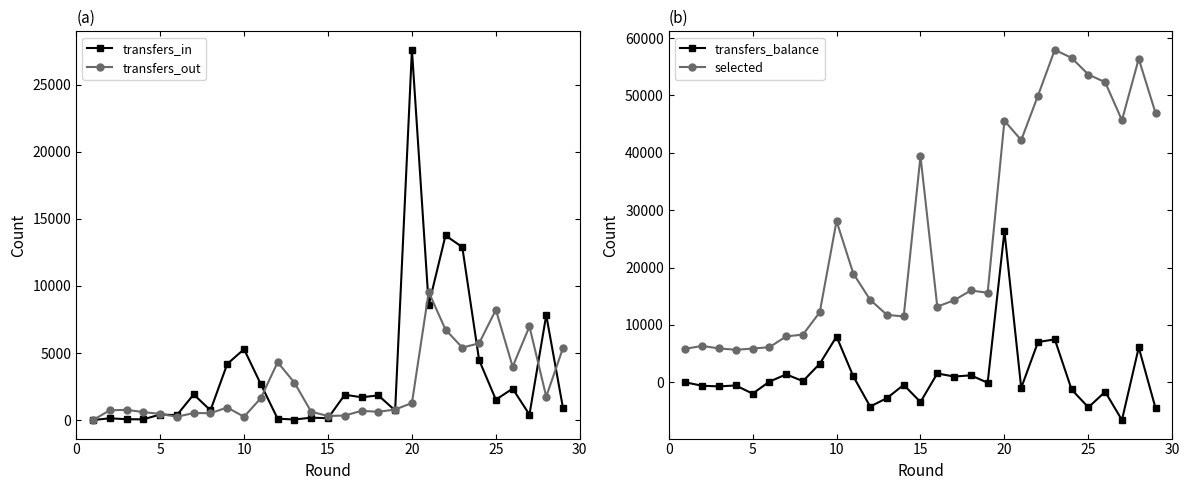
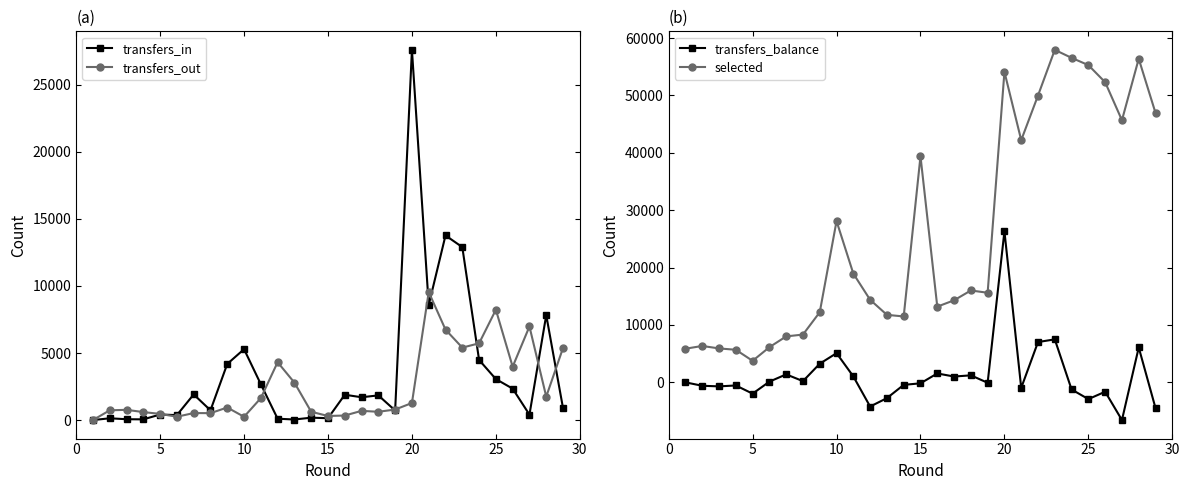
(a), transfers_in, 25: 1500 -> 3100
(b), selected, 5: 6000 -> 4000
(b), transfers_balance, 10: 8000 -> 5000
(b), transfers_balance, 15: -3000 -> 0
(b), selected, 20: 46000 -> 54000
(b), transfers_balance, 25: -4000 -> -3000
(b), selected, 25: 54000 -> 55000
